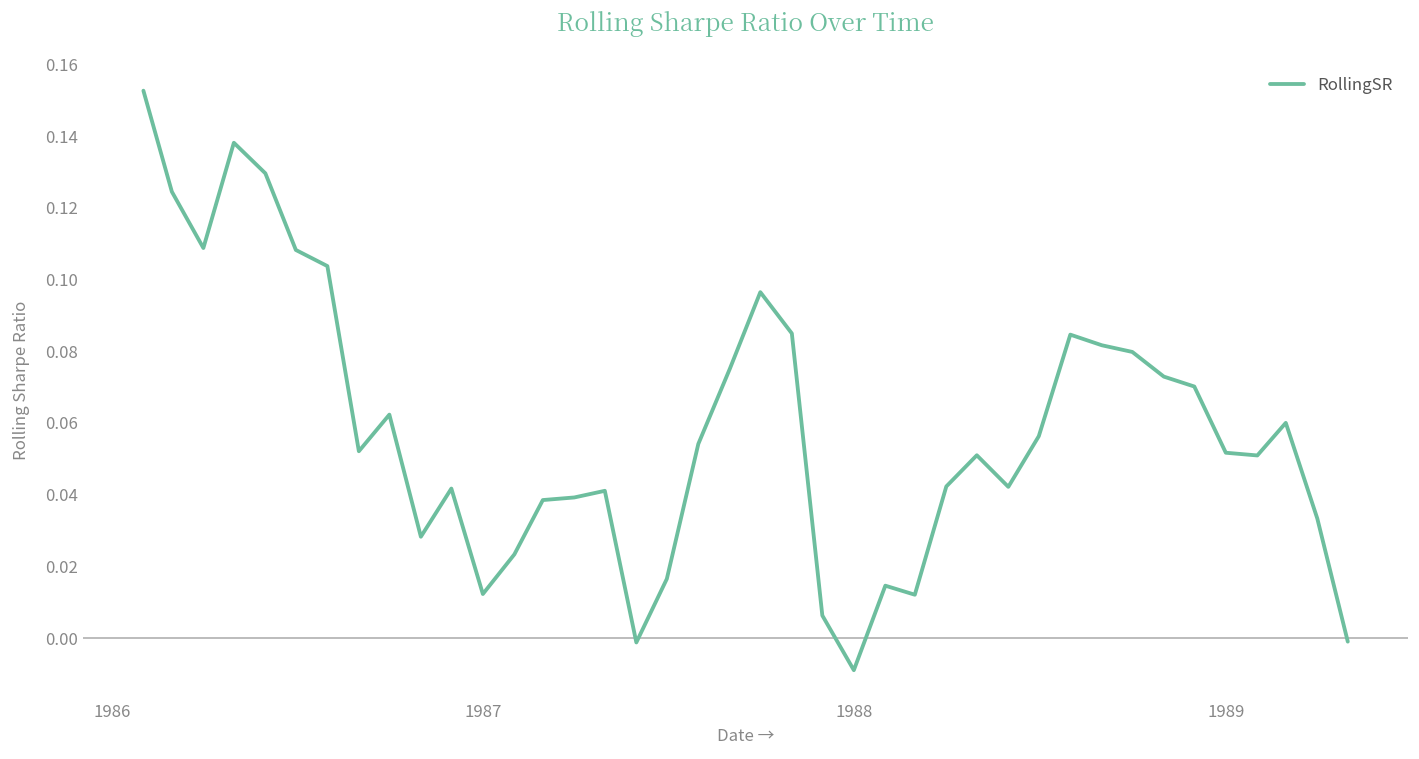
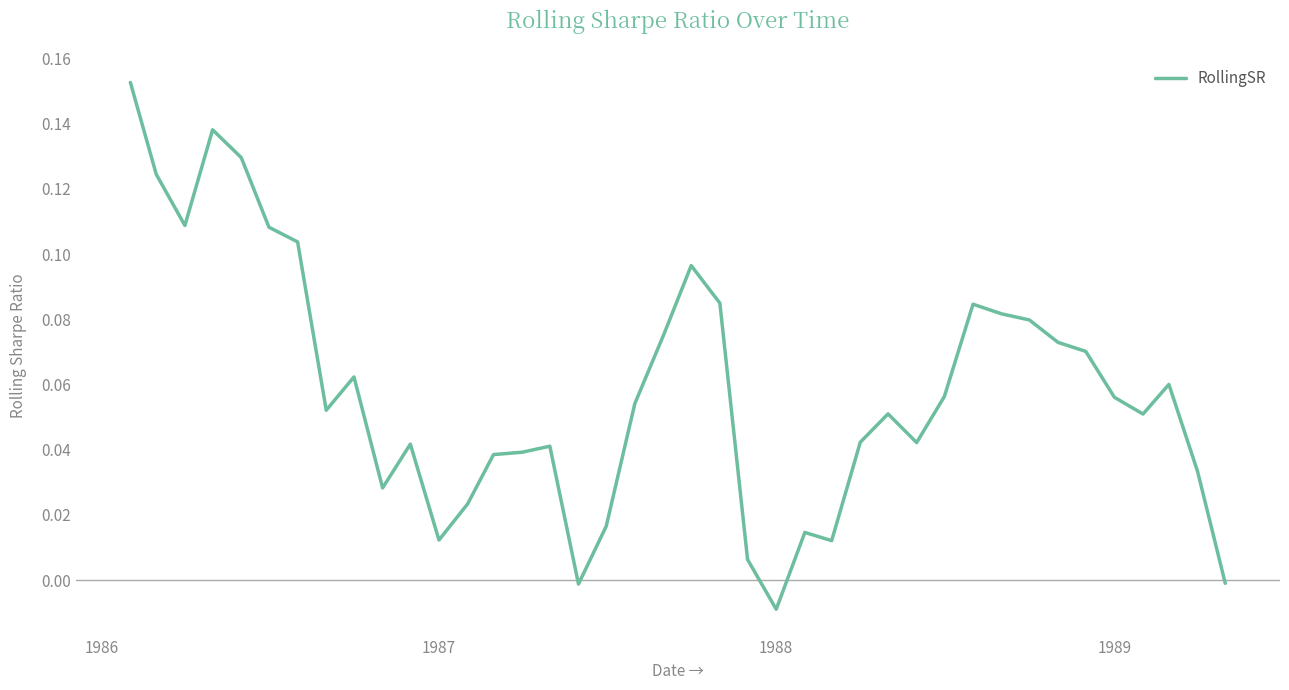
1989: 0.052 -> 0.056
